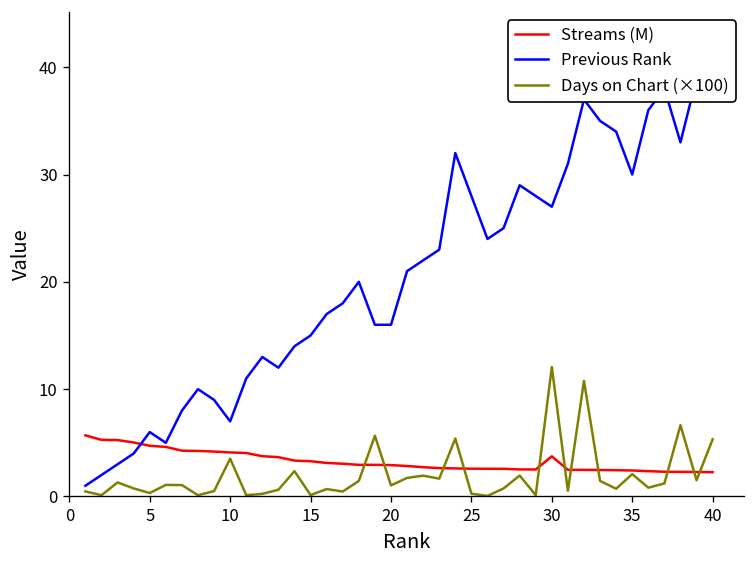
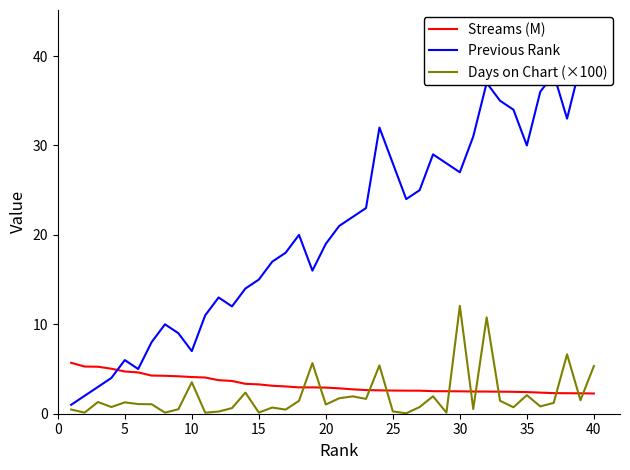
Days on Chart (×100), 5: 0 -> 1
Previous Rank, 20: 16 -> 19
Streams (M), 30: 4 -> 3
